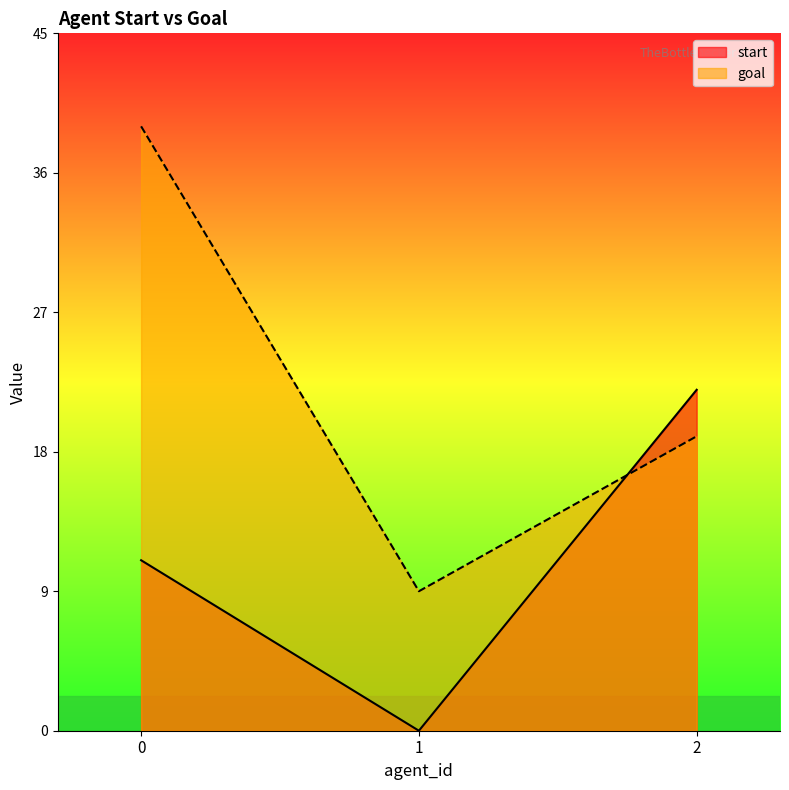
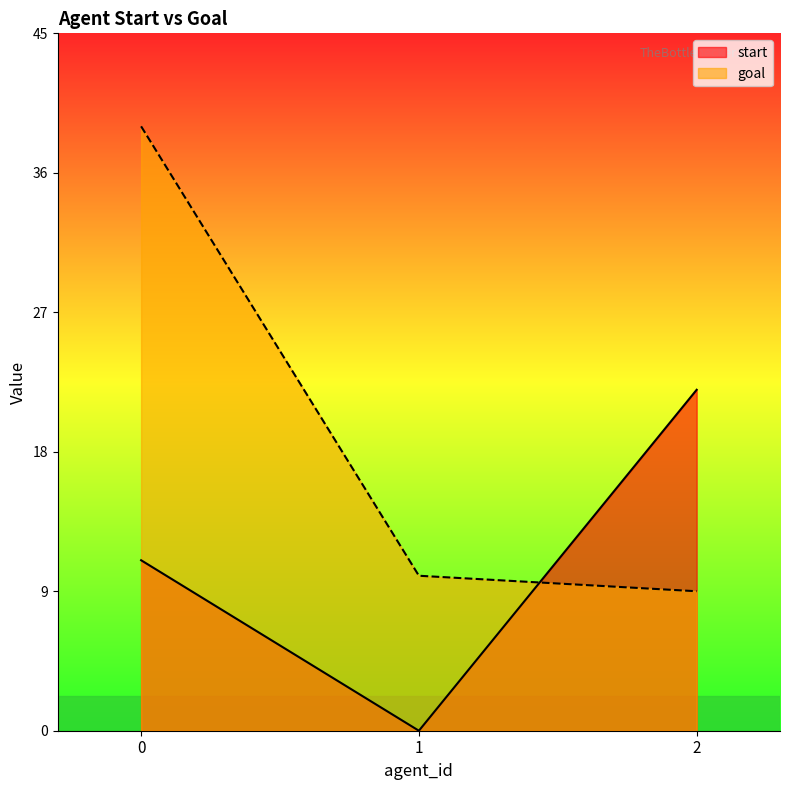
goal, 1: 9 -> 10
goal, 2: 19 -> 9
